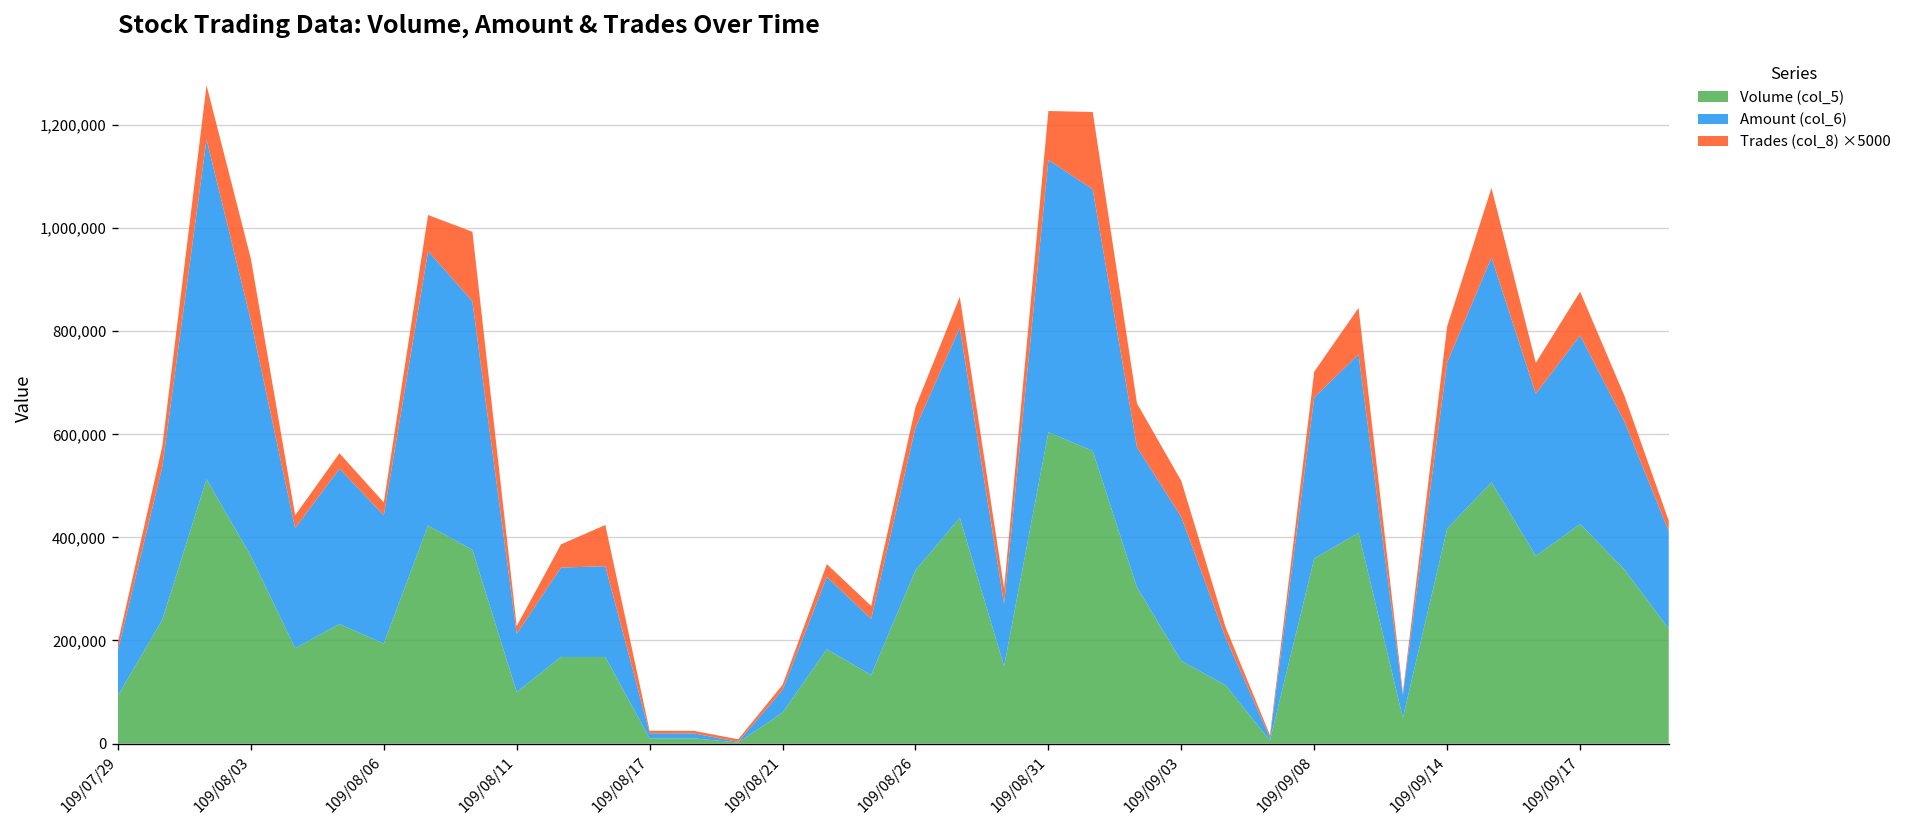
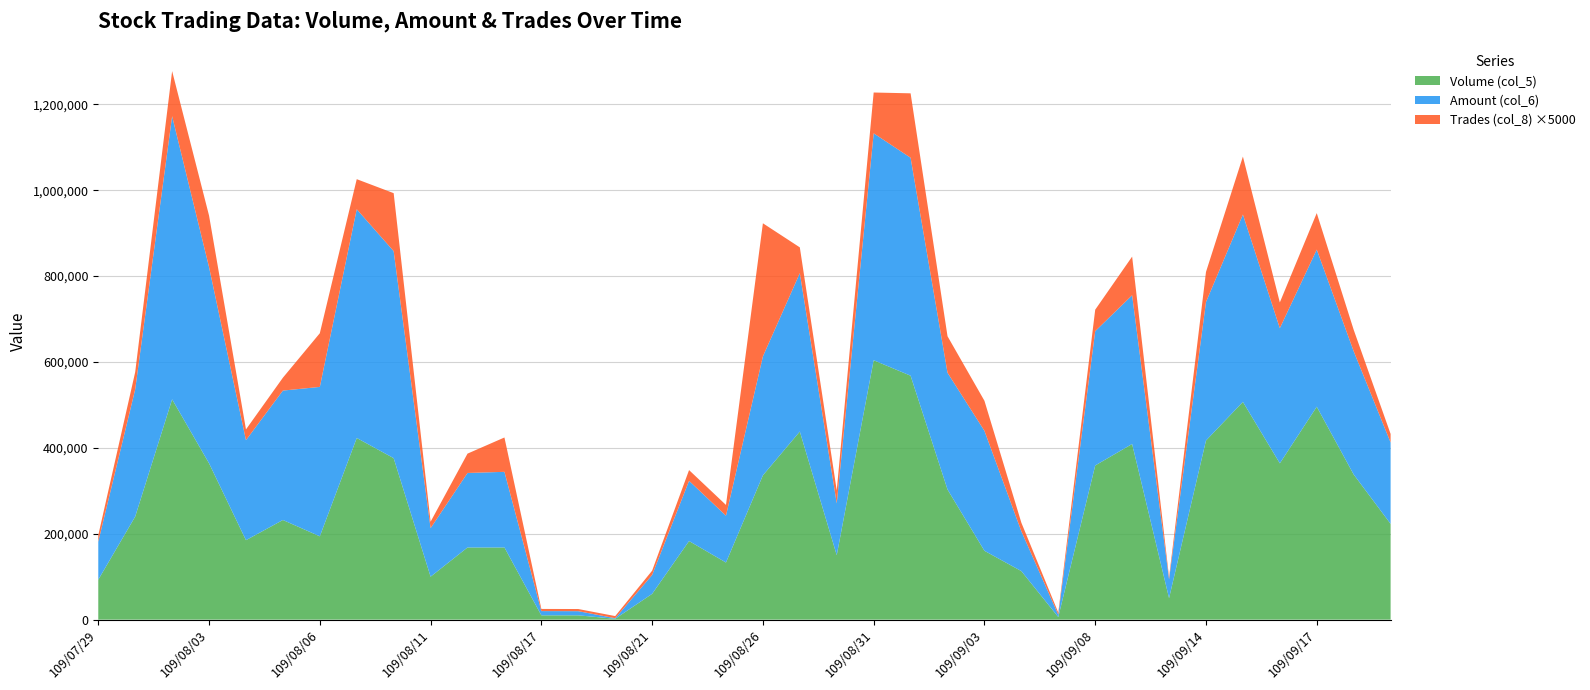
Amount (col_6), 109/08/06: 250,000 -> 350,000
Trades (col_8) ×5000, 109/08/06: 30,000 -> 130,000
Trades (col_8) ×5000, 109/08/26: 40,000 -> 310,000
Volume (col_5), 109/09/17: 430,000 -> 500,000
